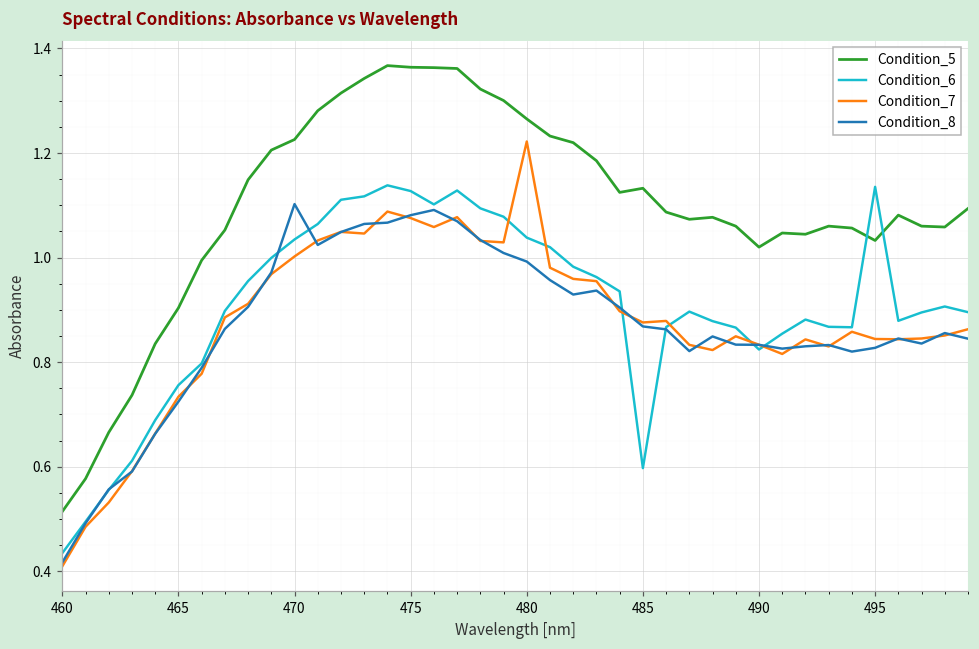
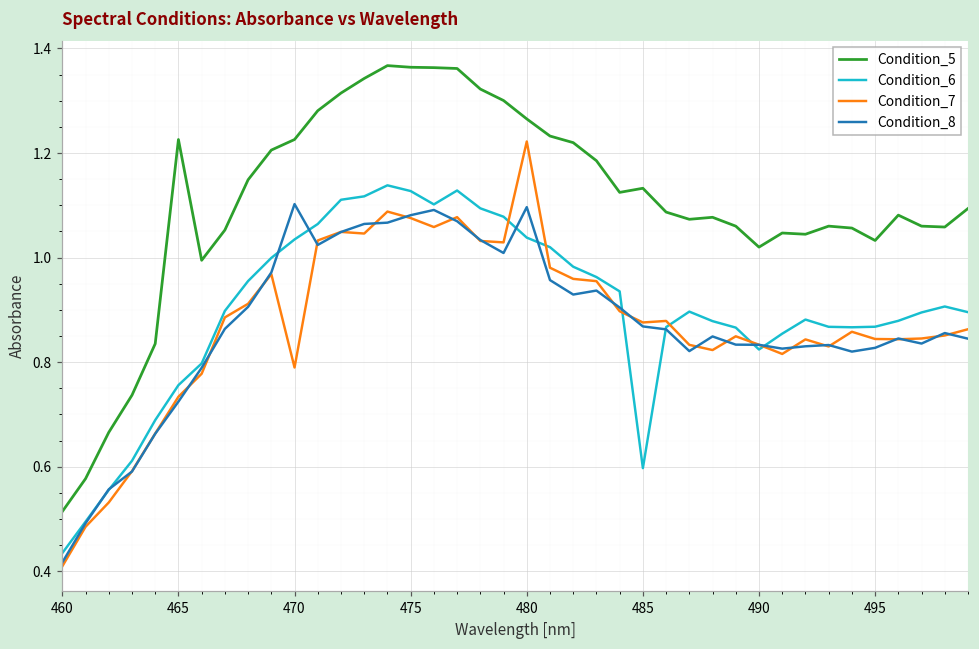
Condition_5, 465: 0.90 -> 1.23
Condition_7, 470: 1.00 -> 0.79
Condition_8, 480: 0.99 -> 1.10
Condition_6, 495: 1.14 -> 0.87
